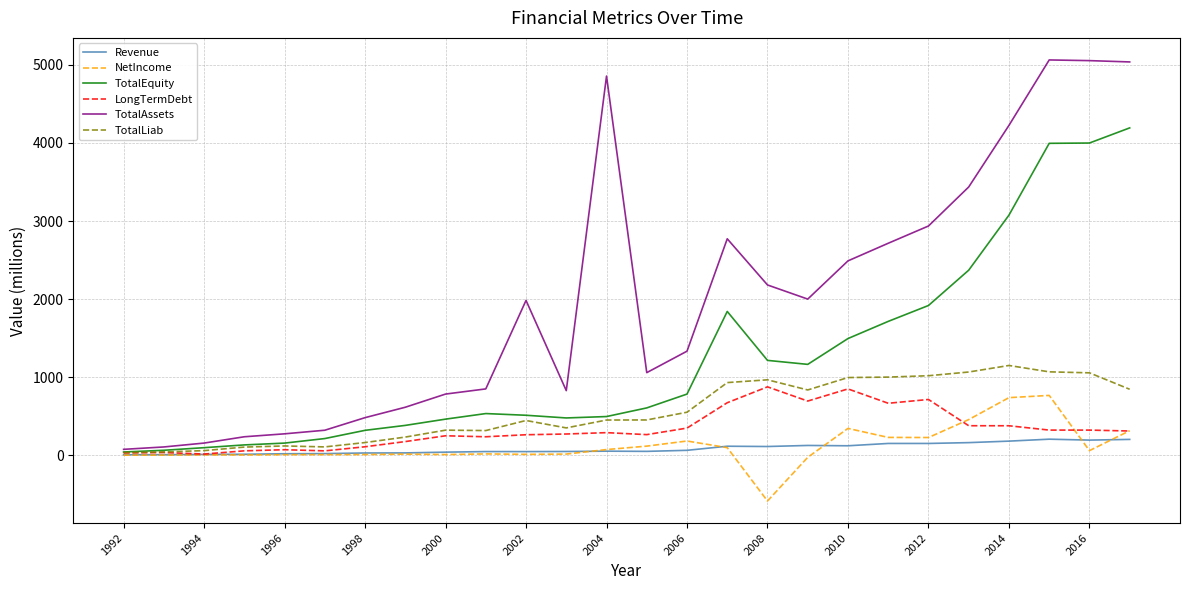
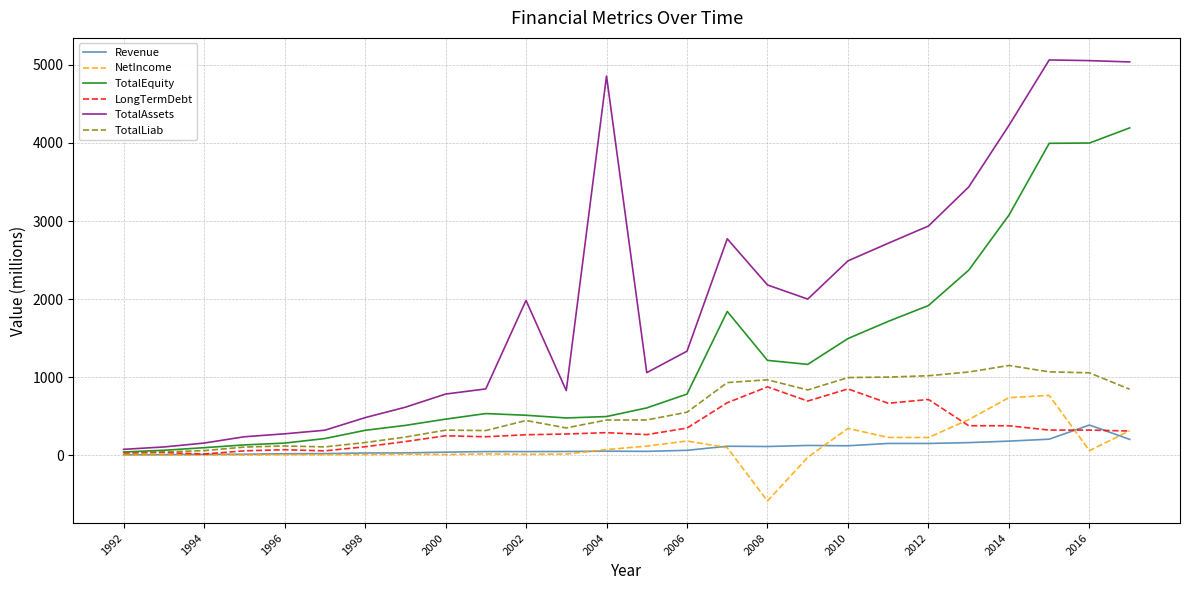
Revenue, 2016: 200 -> 400
